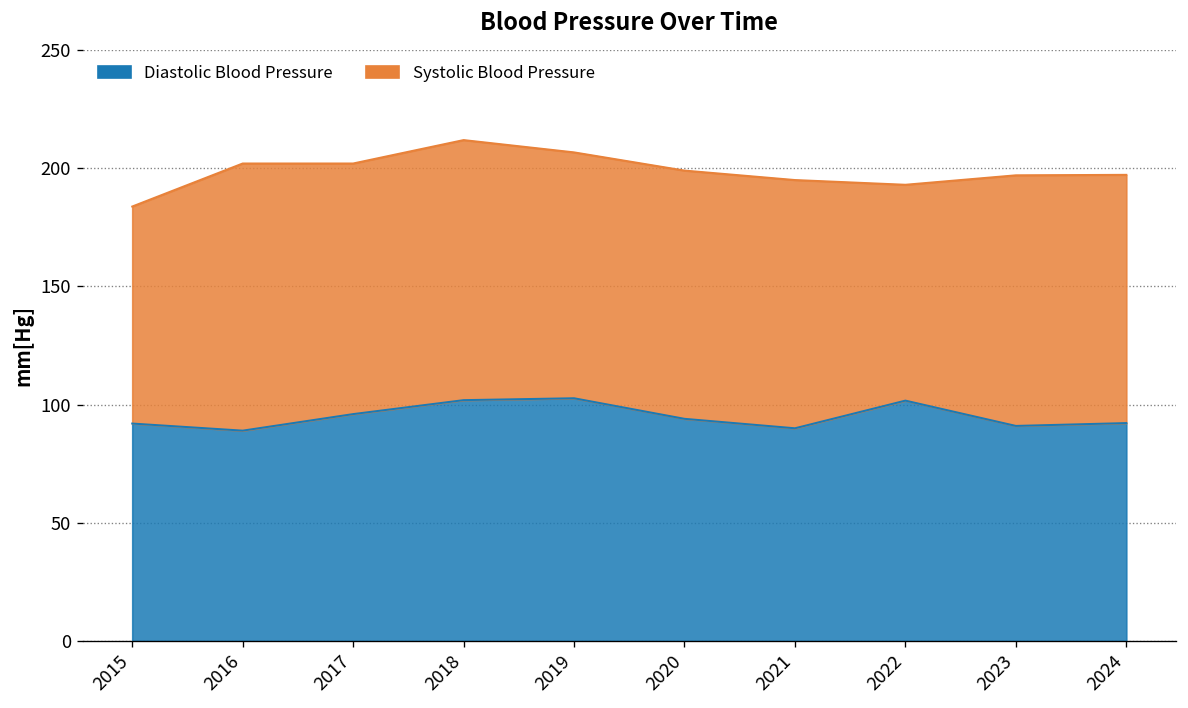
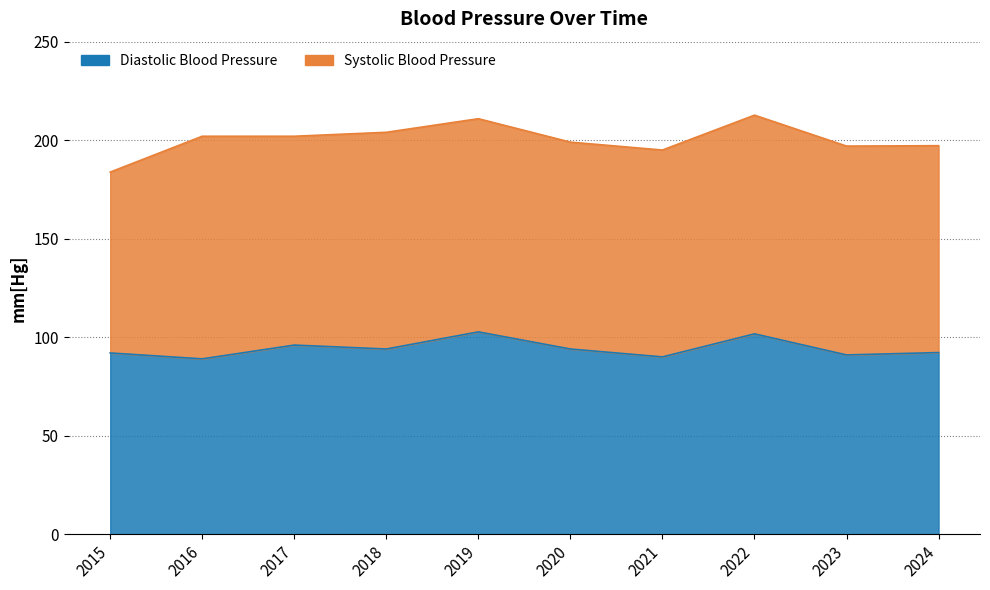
Diastolic Blood Pressure, 2018: 102 -> 94
Systolic Blood Pressure, 2019: 104 -> 108
Systolic Blood Pressure, 2022: 91 -> 111
